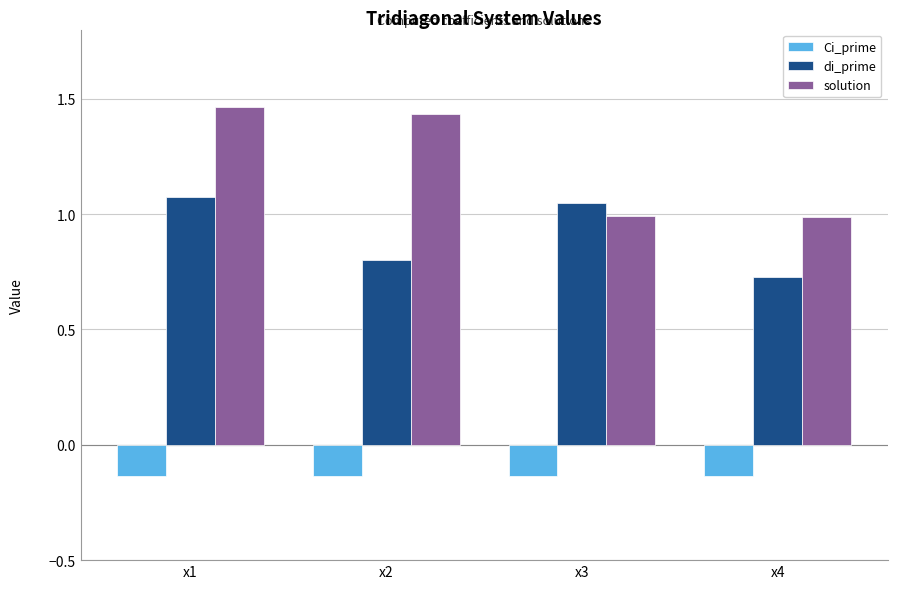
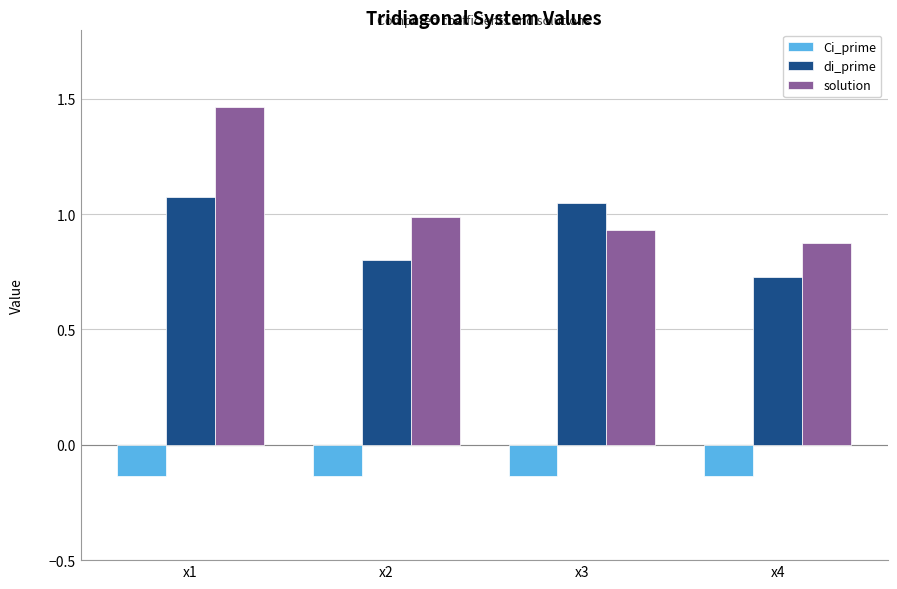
solution, x2: 1.43 -> 0.99
solution, x3: 0.99 -> 0.93
solution, x4: 0.99 -> 0.88
